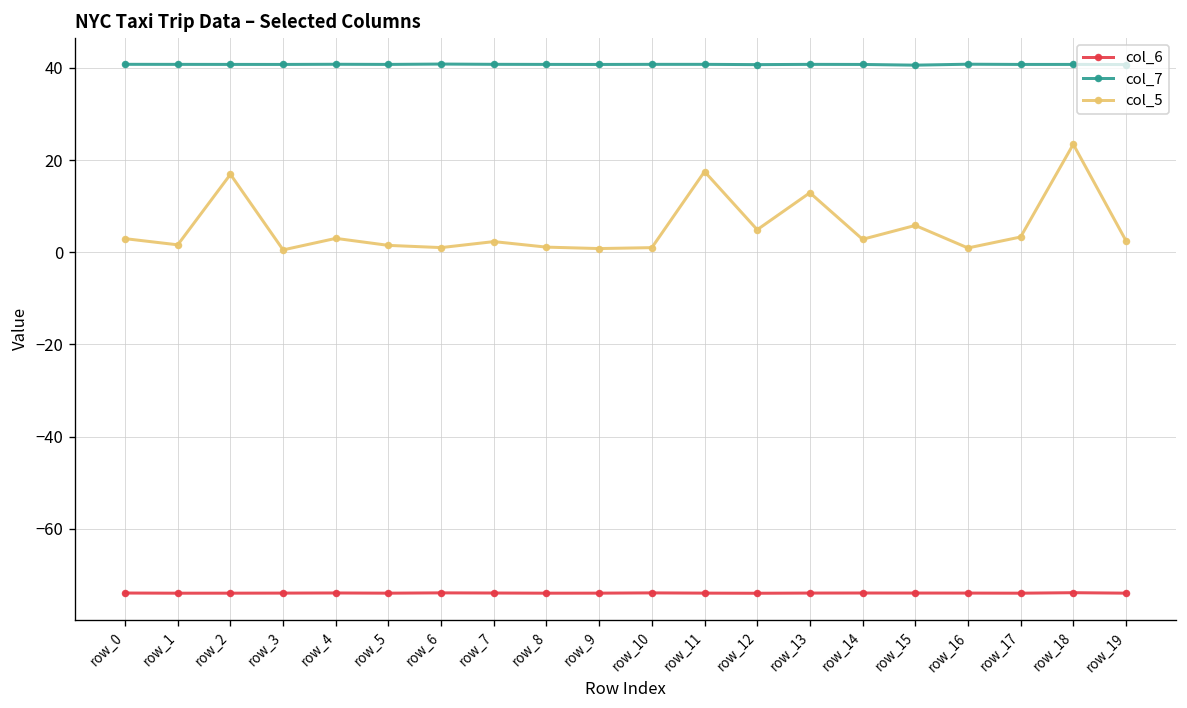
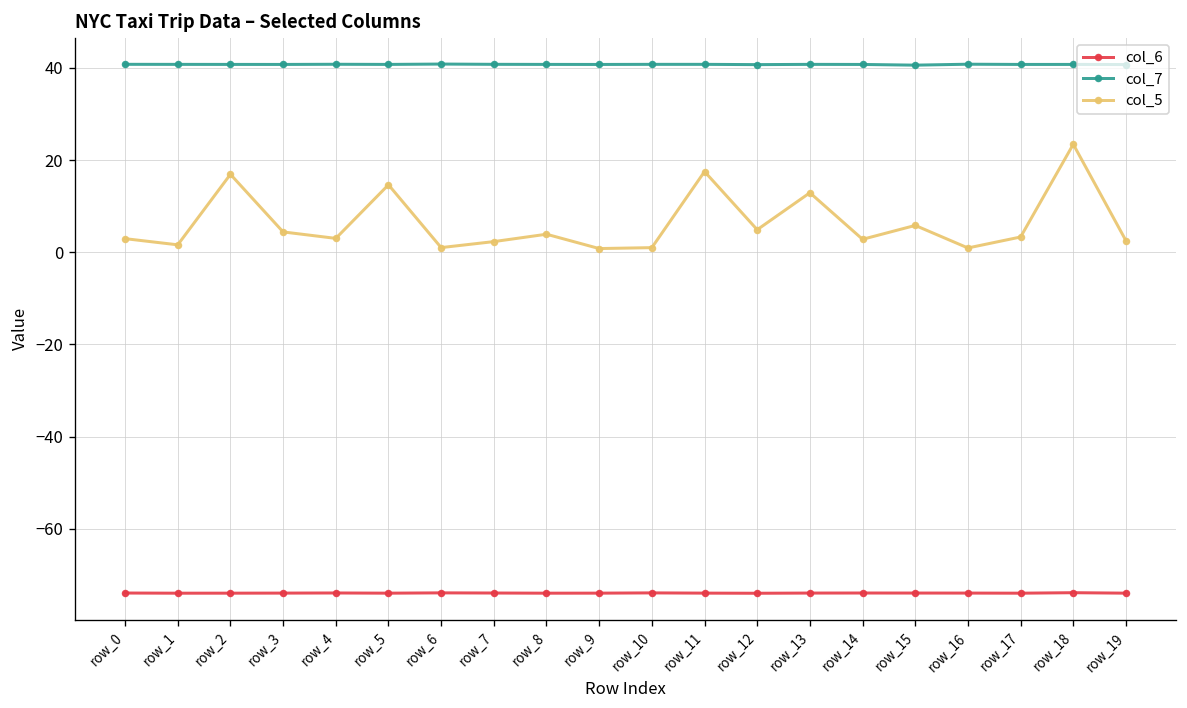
col_5, row_3: 1 -> 4
col_5, row_5: 1 -> 15
col_5, row_8: 1 -> 4
